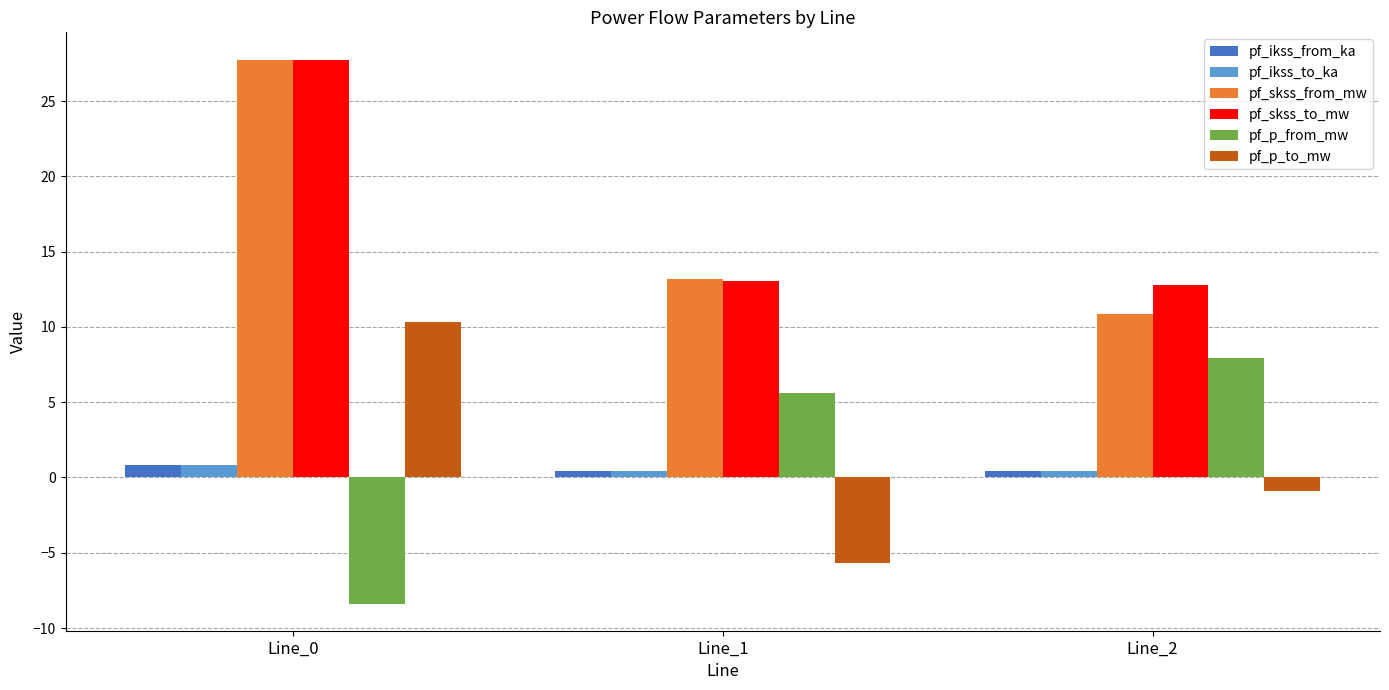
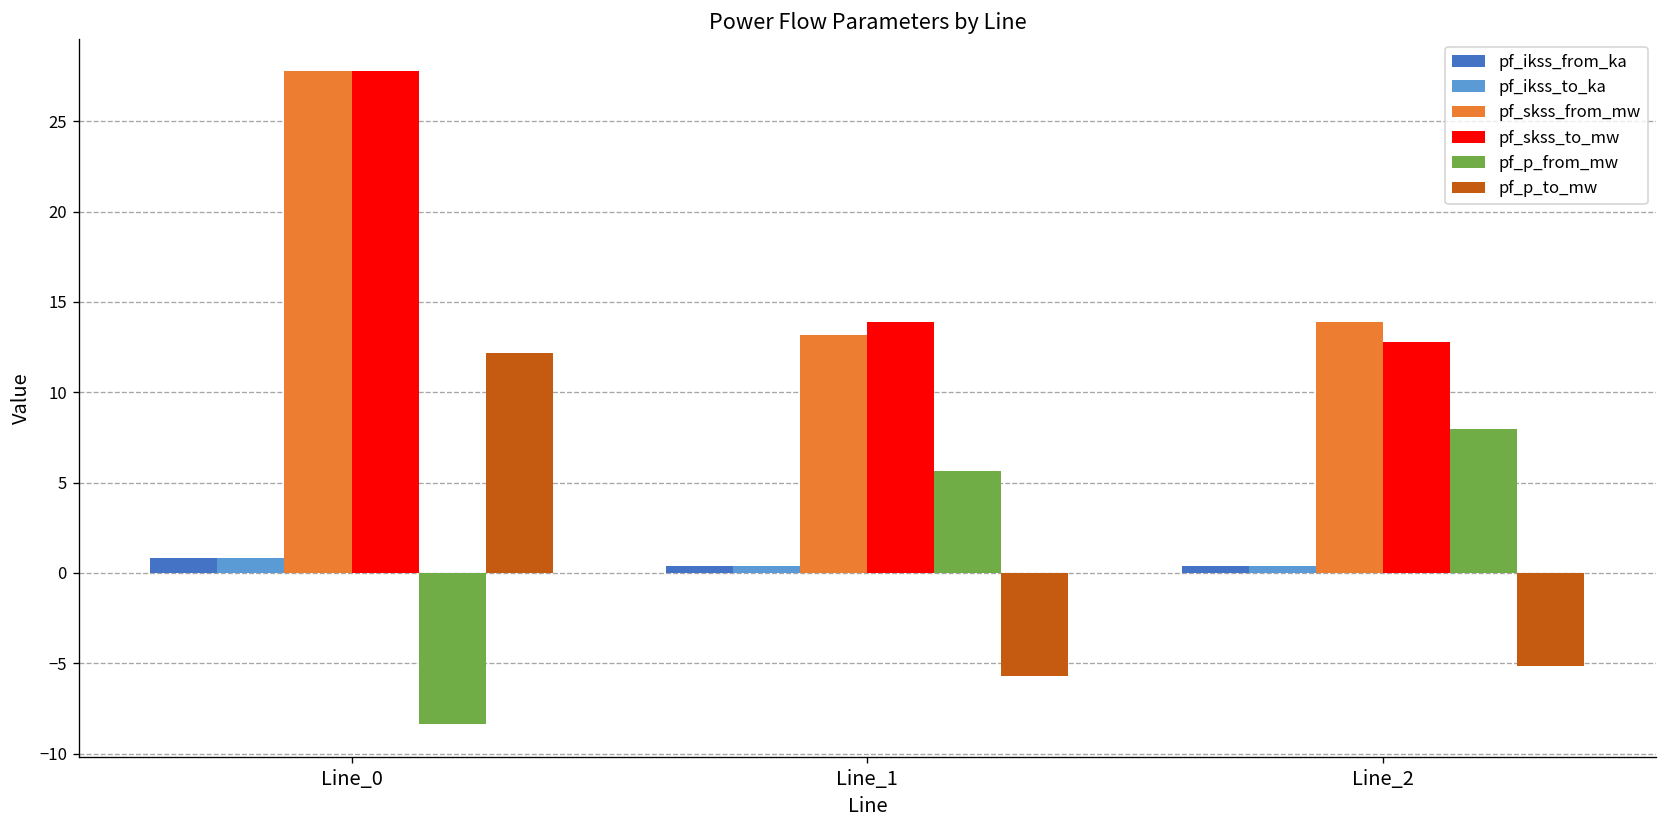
pf_p_to_mw, Line_0: 10.3 -> 12.2
pf_skss_to_mw, Line_1: 13.0 -> 13.9
pf_skss_from_mw, Line_2: 10.9 -> 13.9
pf_p_to_mw, Line_2: -0.9 -> -5.1
